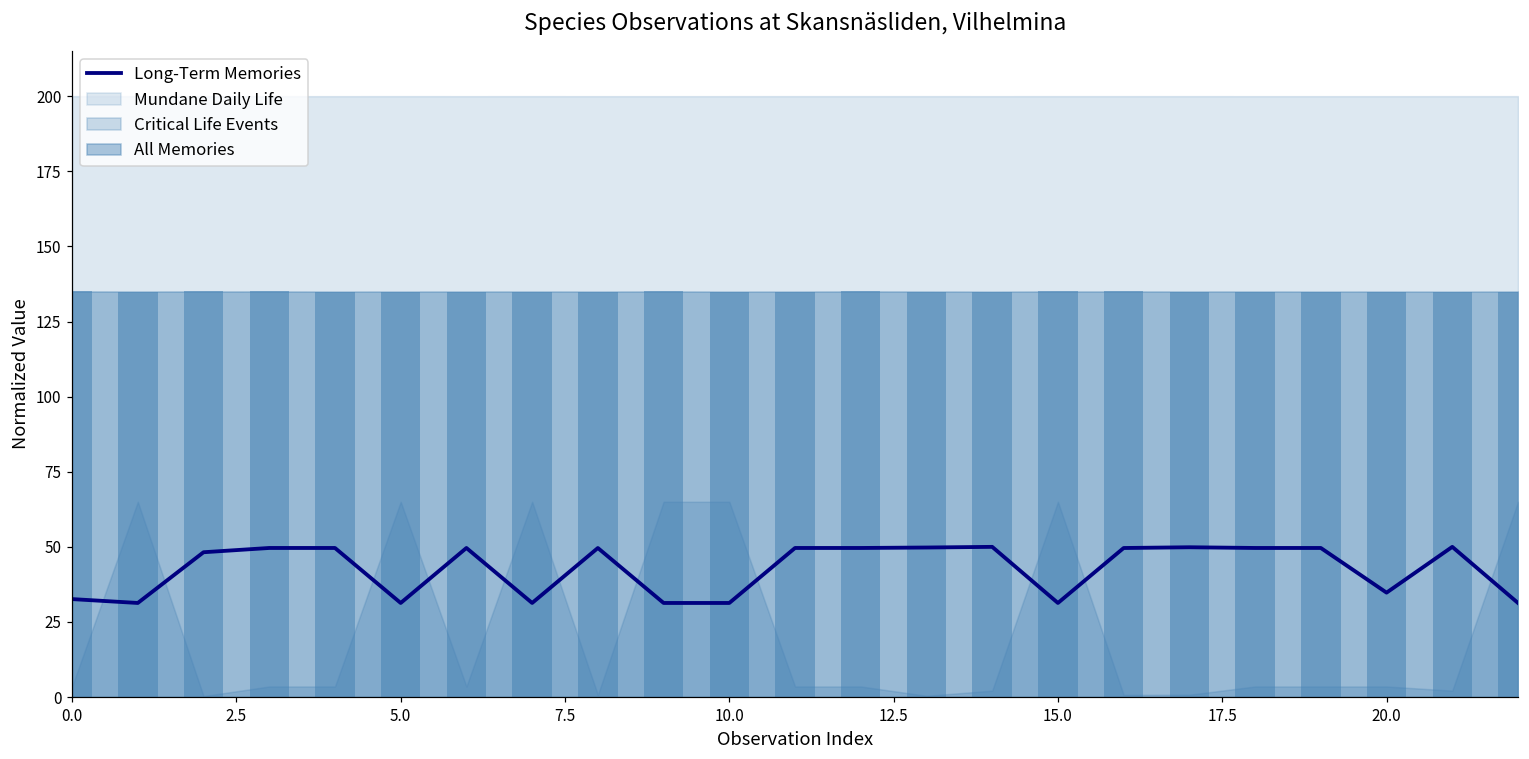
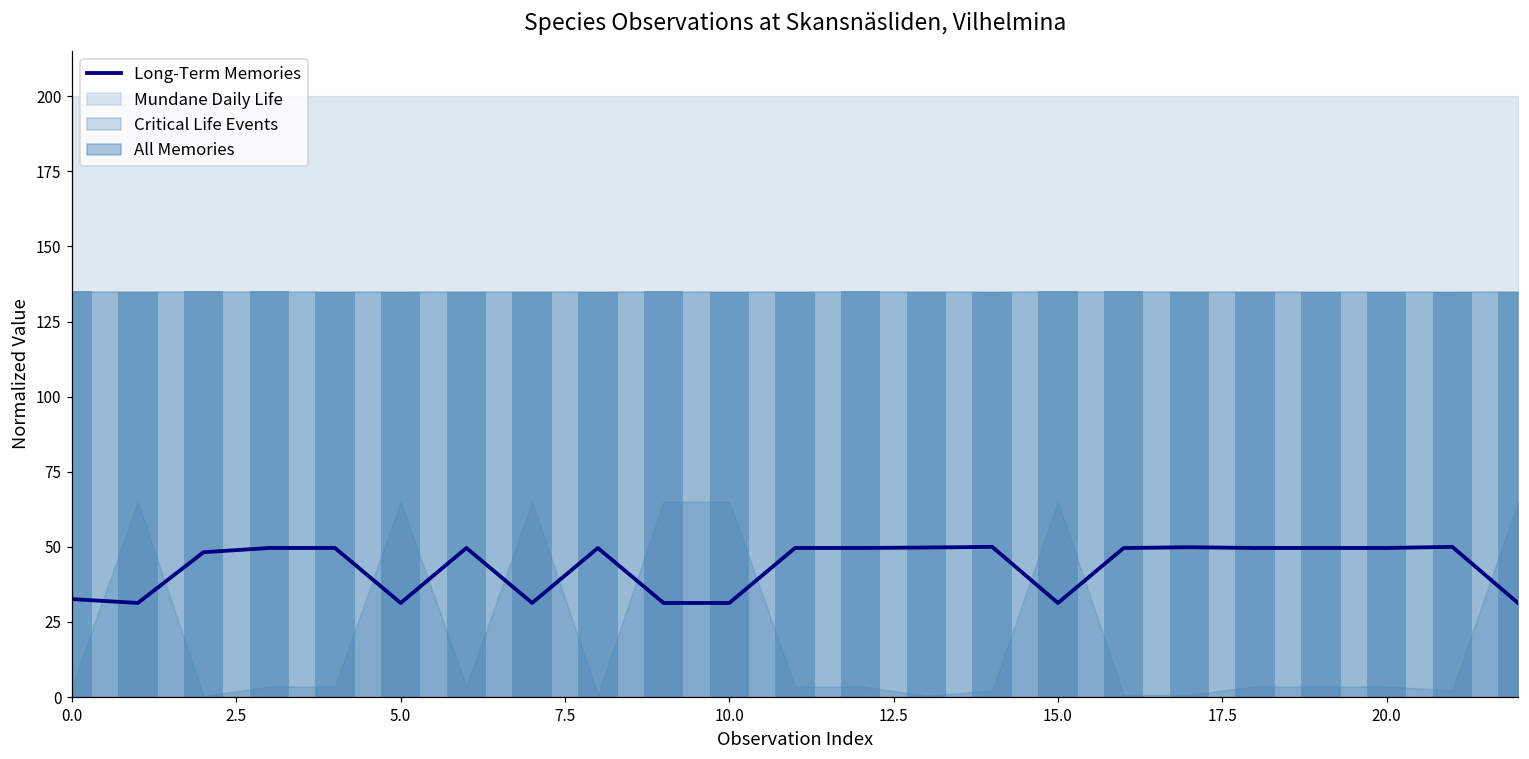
Long-Term Memories, 20.0: 35 -> 50
